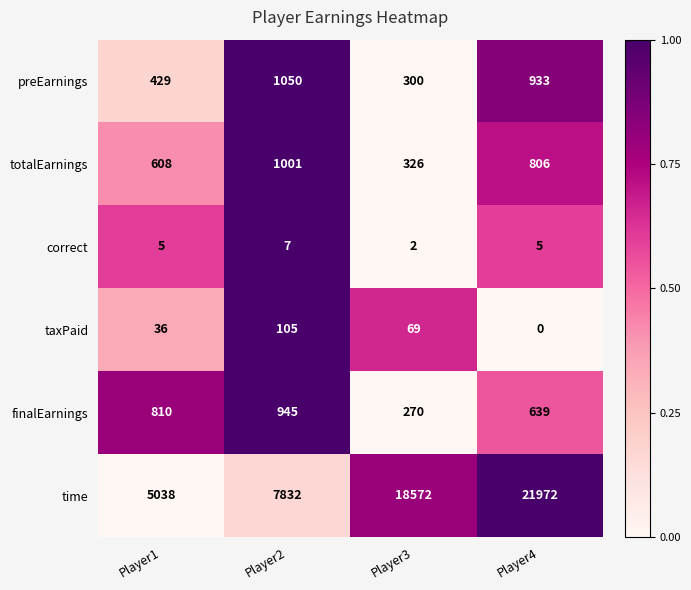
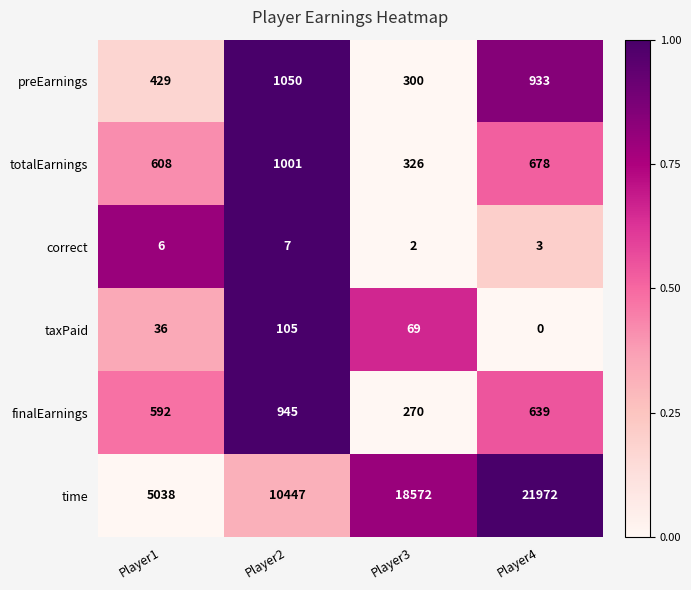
totalEarnings, Player4: 806 -> 678
correct, Player1: 5 -> 6
correct, Player4: 5 -> 3
finalEarnings, Player1: 810 -> 592
time, Player2: 7832 -> 10447
